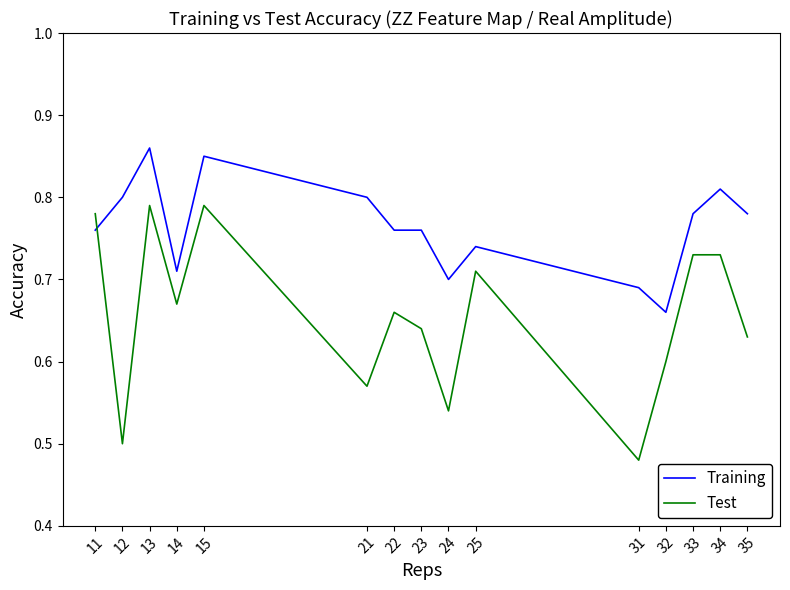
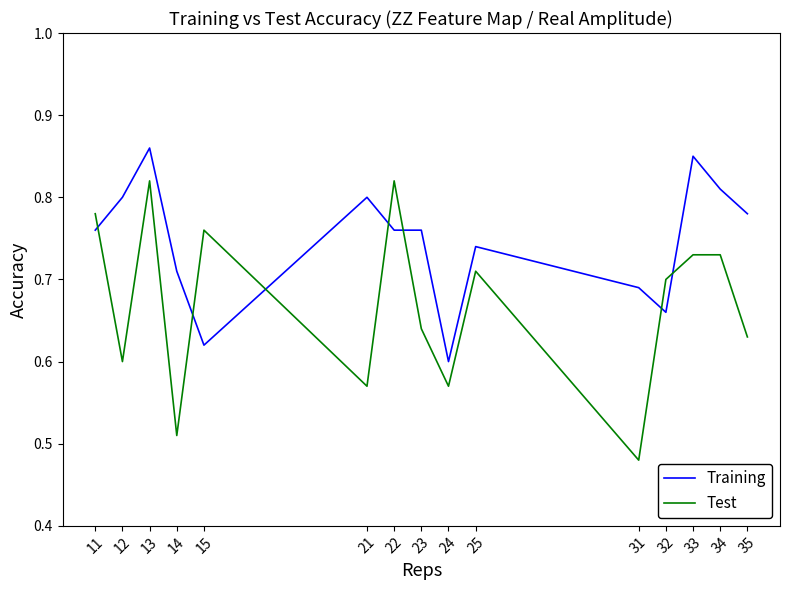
Test, 12: 0.5 -> 0.6
Test, 13: 0.79 -> 0.82
Test, 14: 0.67 -> 0.51
Training, 15: 0.85 -> 0.62
Test, 15: 0.79 -> 0.76
Test, 22: 0.66 -> 0.82
Training, 24: 0.7 -> 0.6
Test, 24: 0.54 -> 0.57
Test, 32: 0.6 -> 0.7
Training, 33: 0.78 -> 0.85
